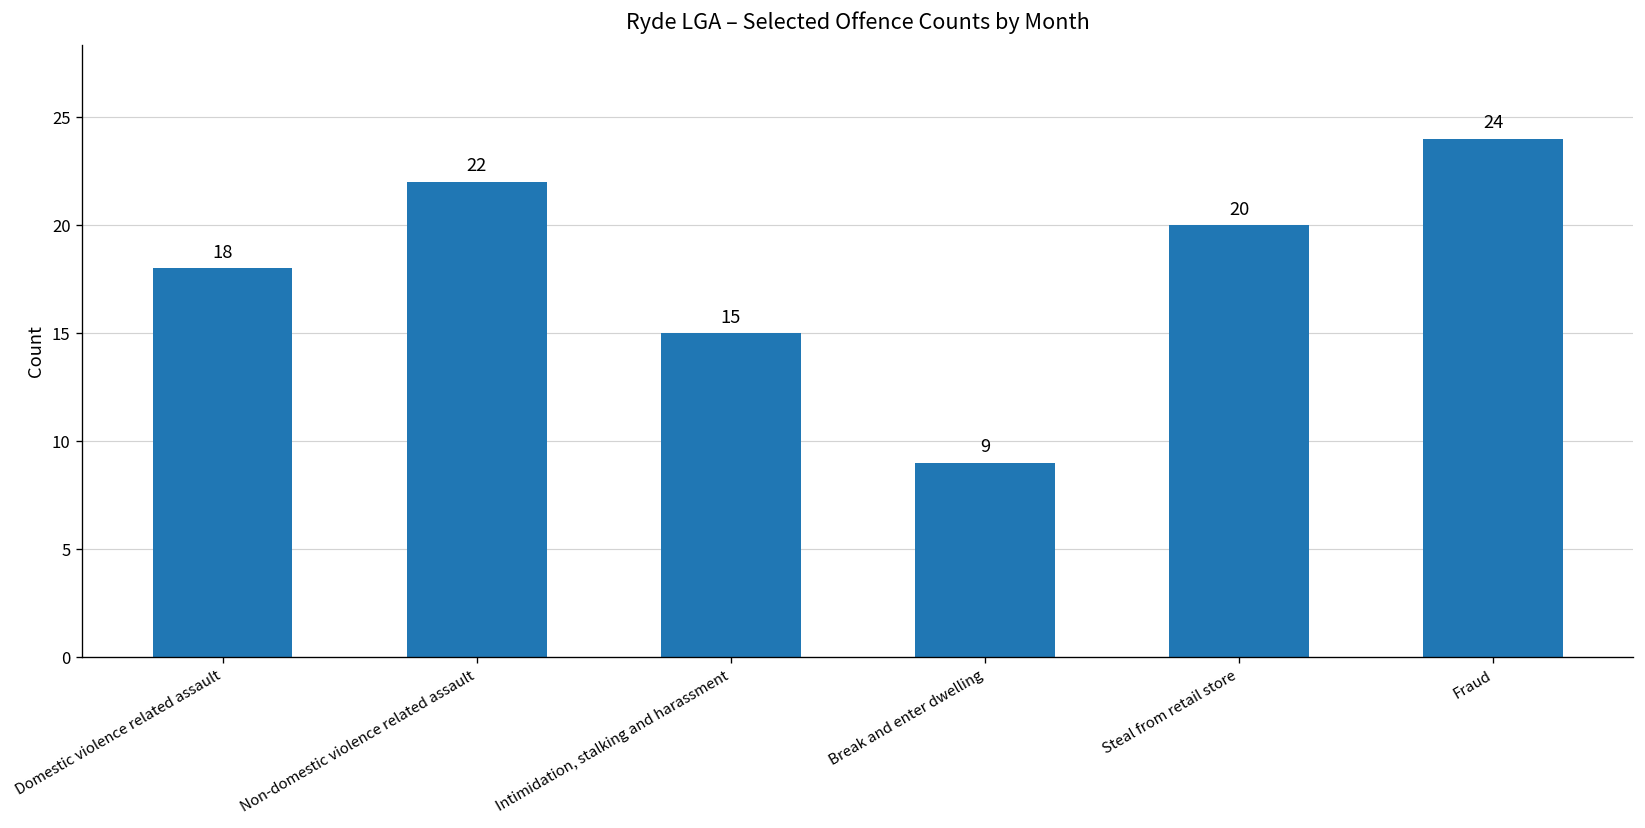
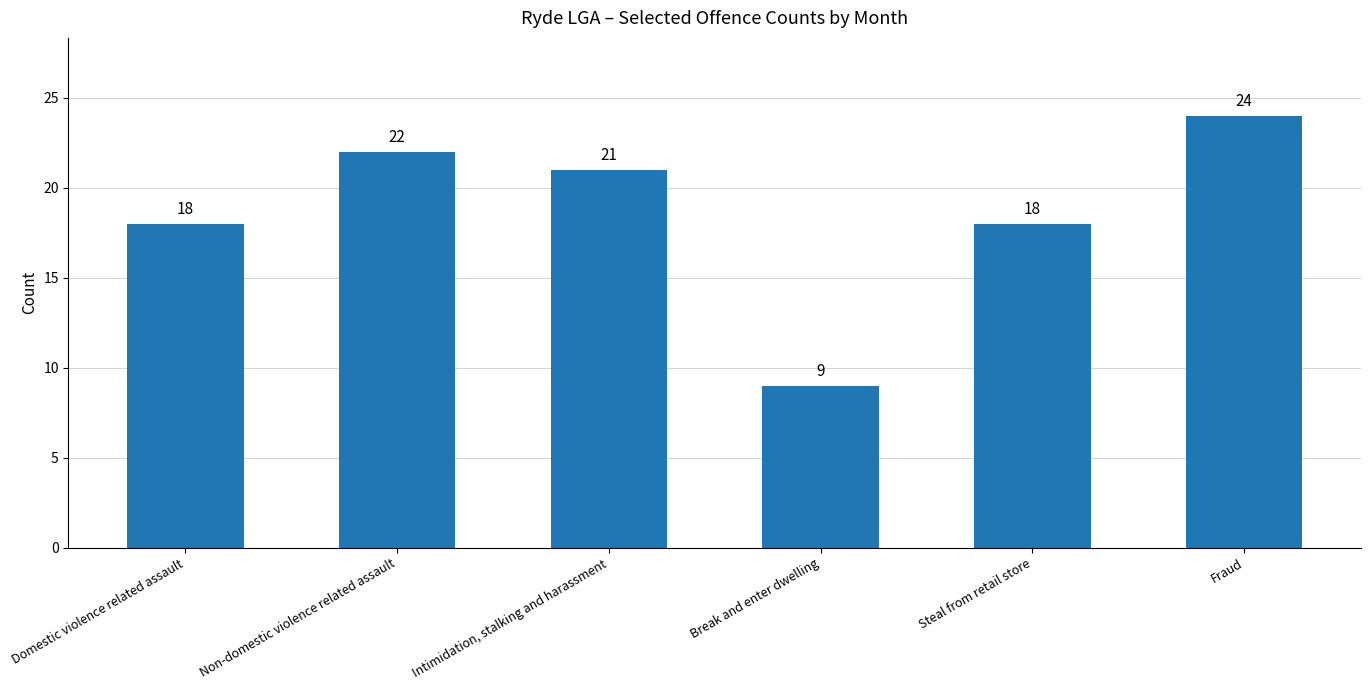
Intimidation, stalking and harassment: 15 -> 21
Steal from retail store: 20 -> 18
